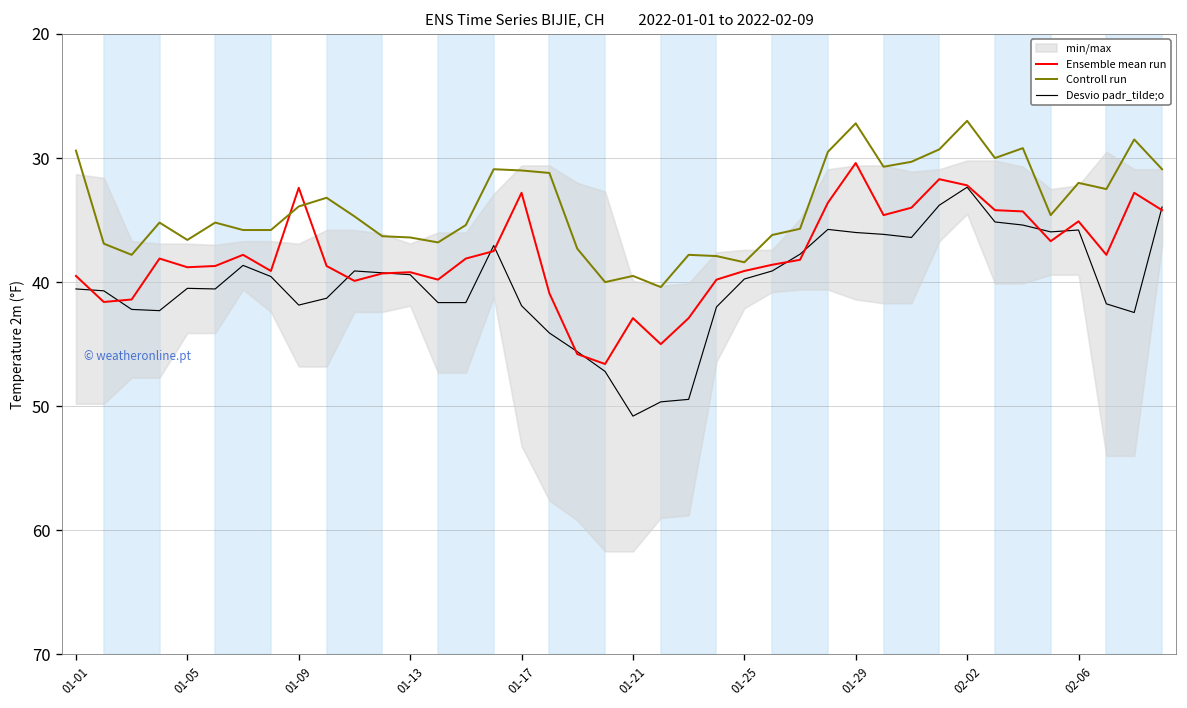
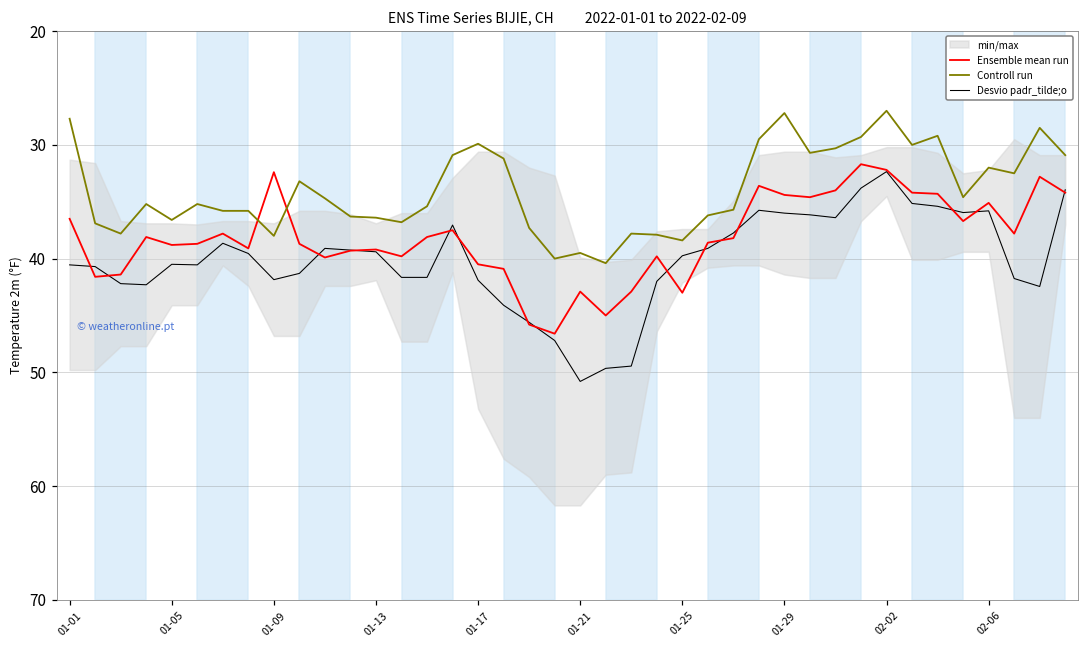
Ensemble mean run, 01-01: 39.5 -> 36.5
Controll run, 01-01: 29.4 -> 27.7
Controll run, 01-09: 33.9 -> 38.0
Ensemble mean run, 01-17: 32.8 -> 40.5
Controll run, 01-17: 31.0 -> 29.9
Ensemble mean run, 01-25: 39.1 -> 43.0
Ensemble mean run, 01-29: 30.4 -> 34.4
